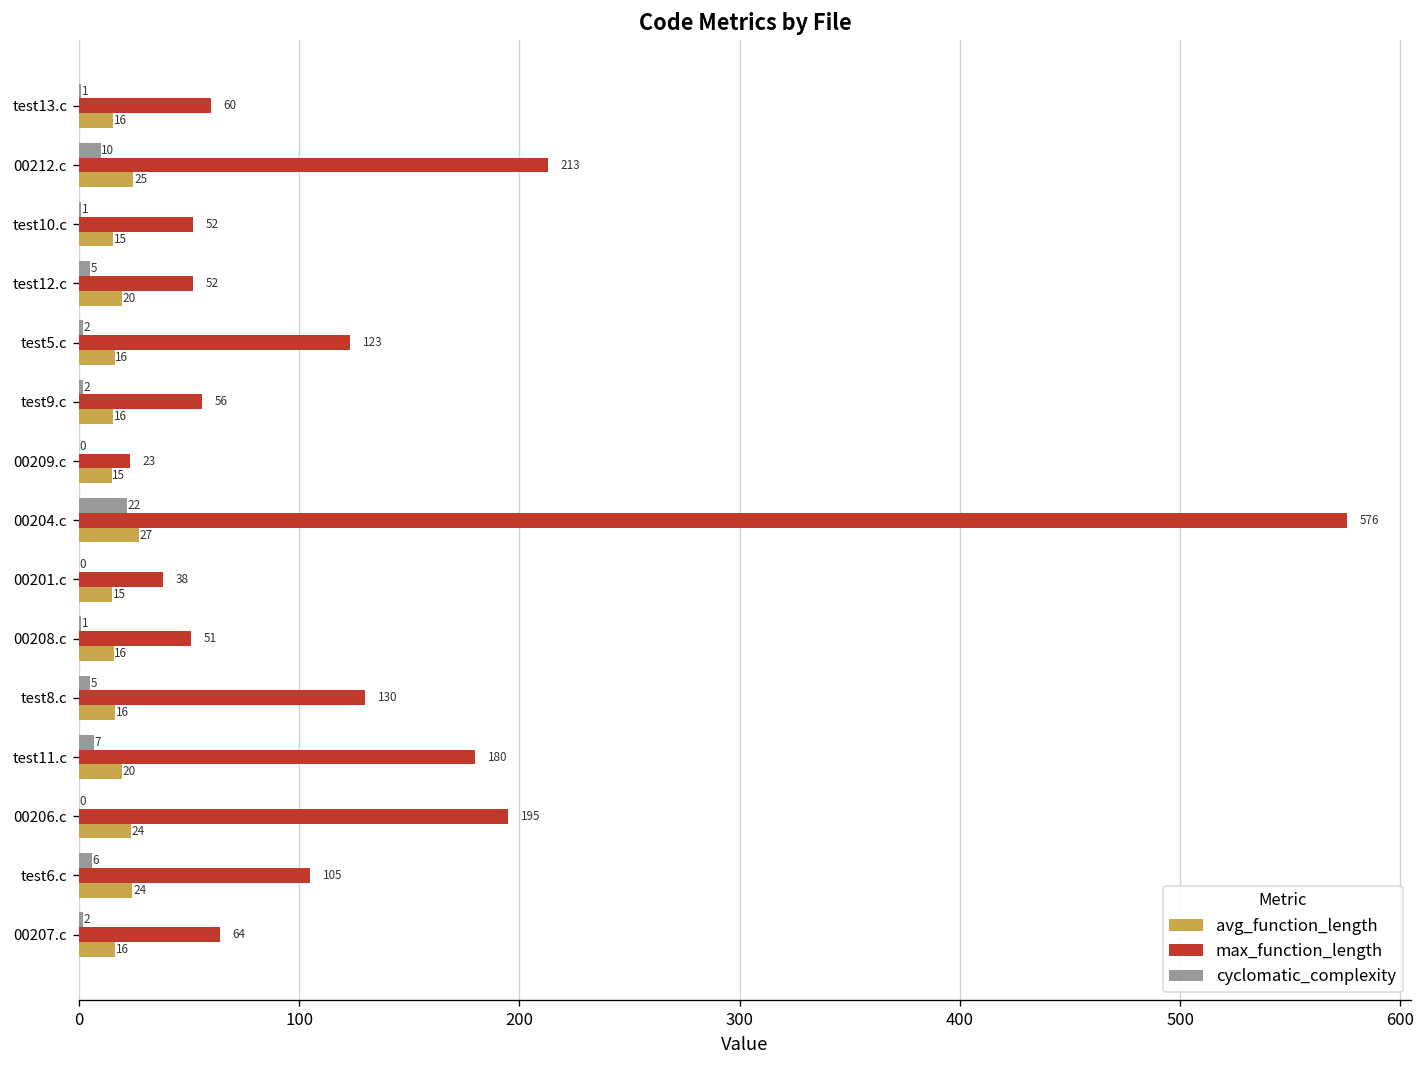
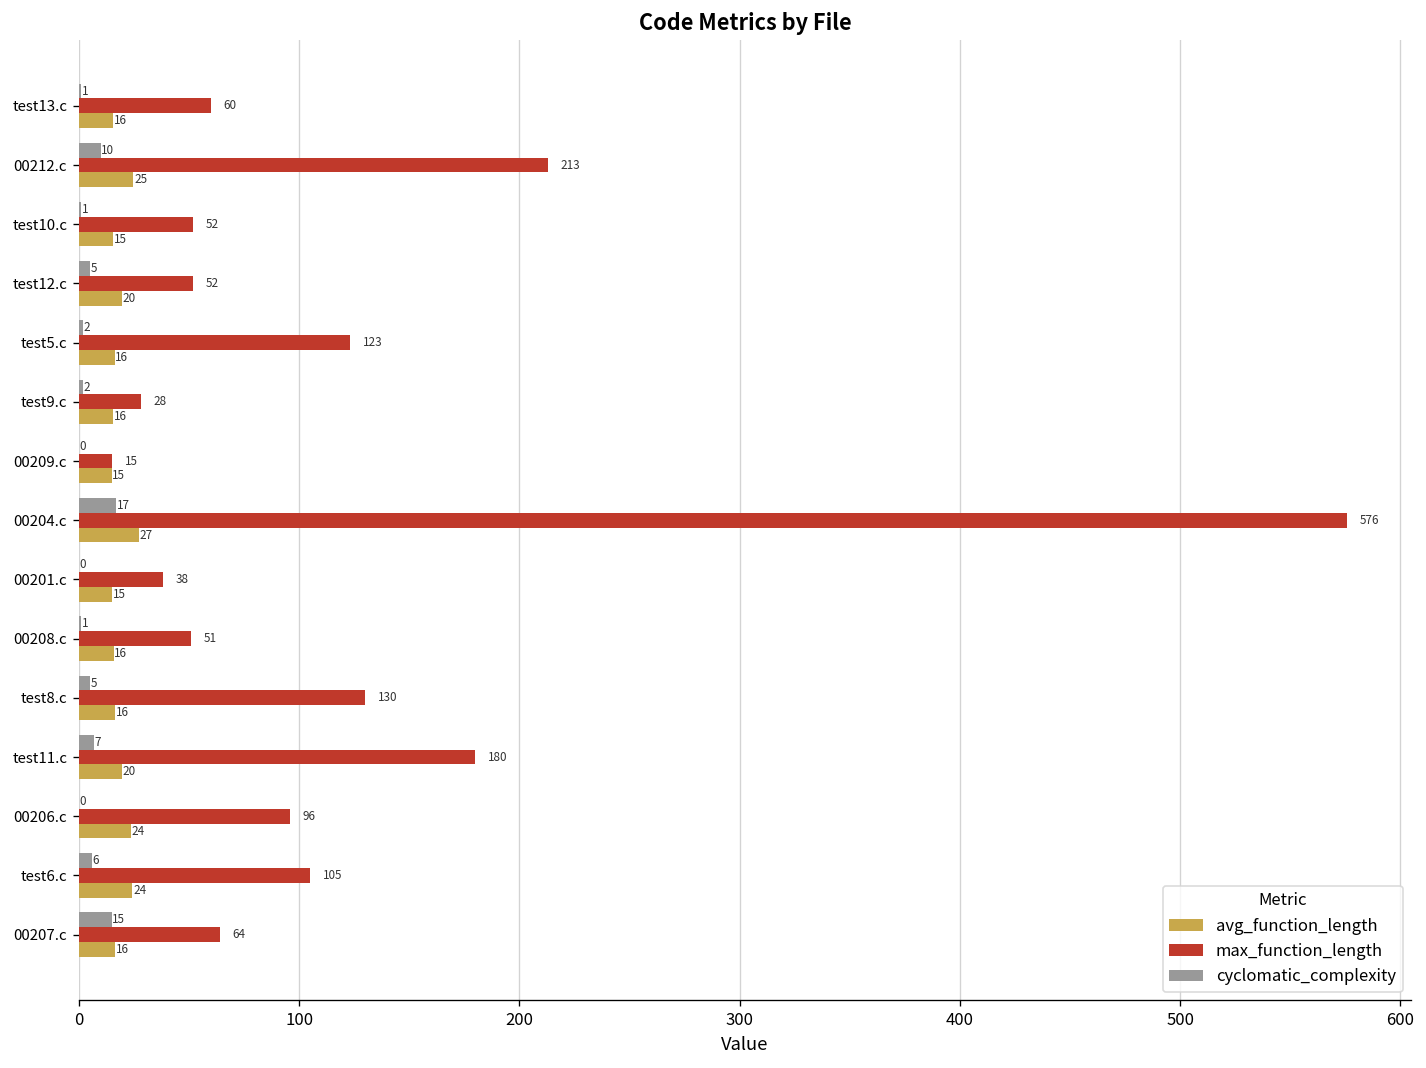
max_function_length, test9.c: 56 -> 28
max_function_length, 00209.c: 23 -> 15
cyclomatic_complexity, 00204.c: 22 -> 17
max_function_length, 00206.c: 195 -> 96
cyclomatic_complexity, 00207.c: 2 -> 15
